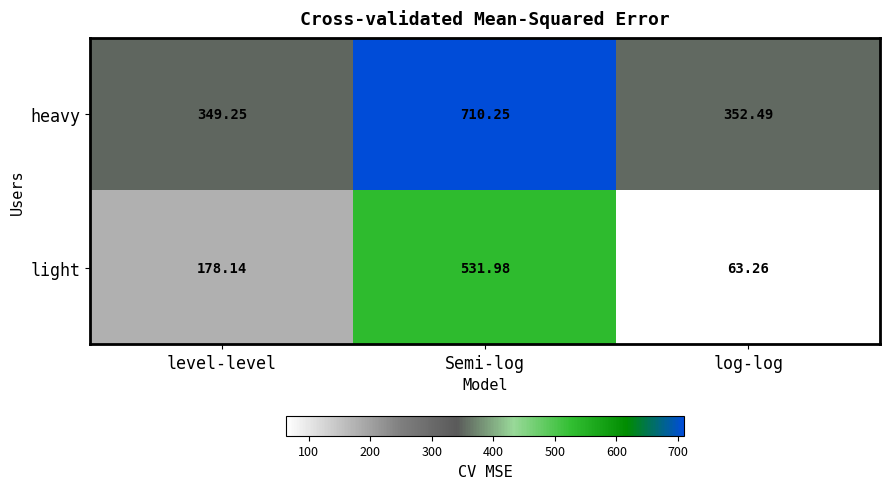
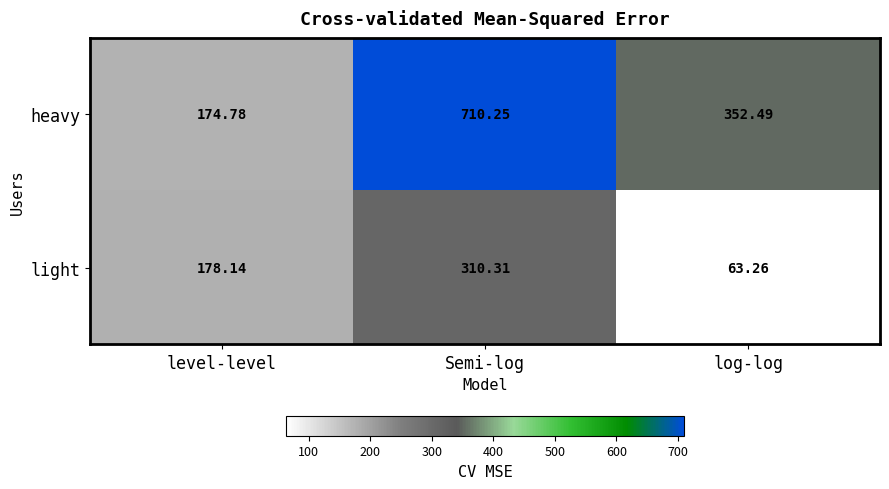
heavy, level-level: 349.25 -> 174.78
light, Semi-log: 531.98 -> 310.31
